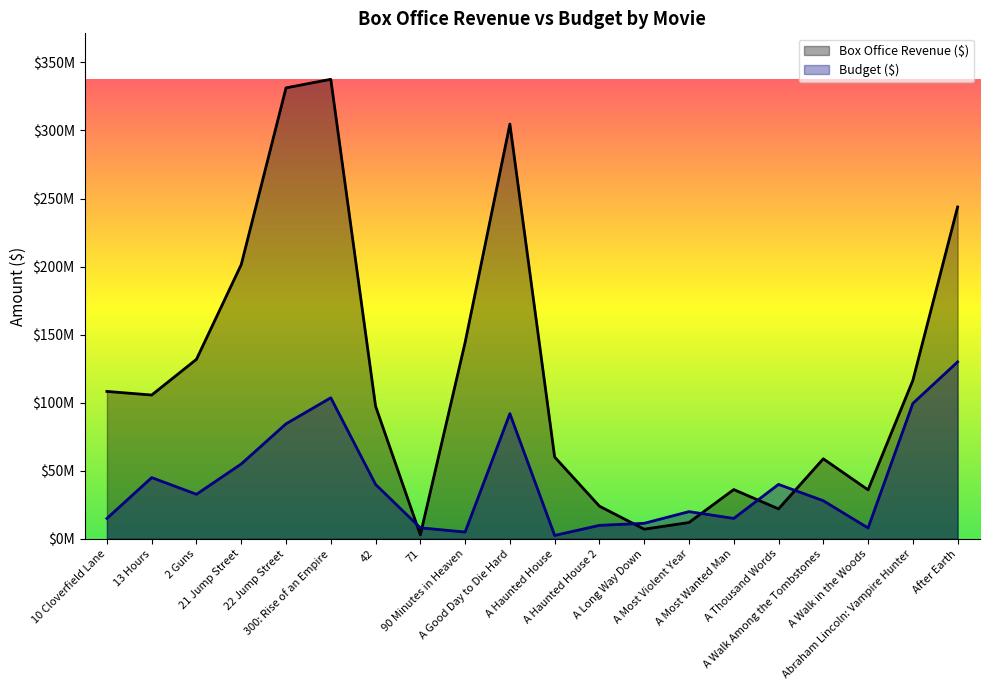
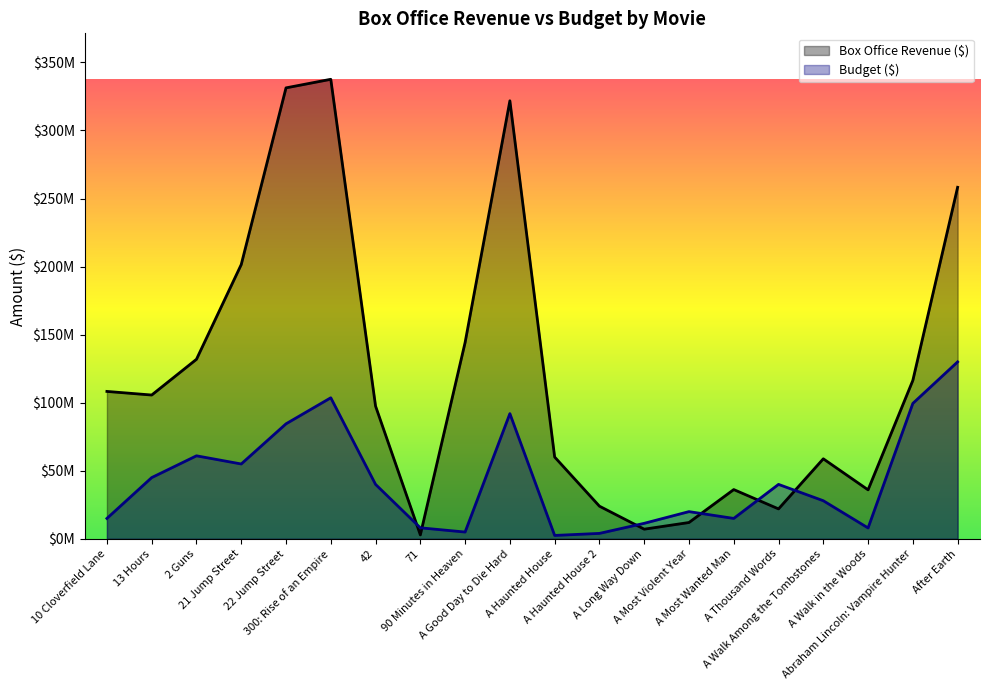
Budget ($), 2 Guns: $33000000 -> $61000000
Box Office Revenue ($), A Good Day to Die Hard: $305000000 -> $322000000
Budget ($), A Haunted House 2: $10000000 -> $4000000
Box Office Revenue ($), After Earth: $244000000 -> $258000000
